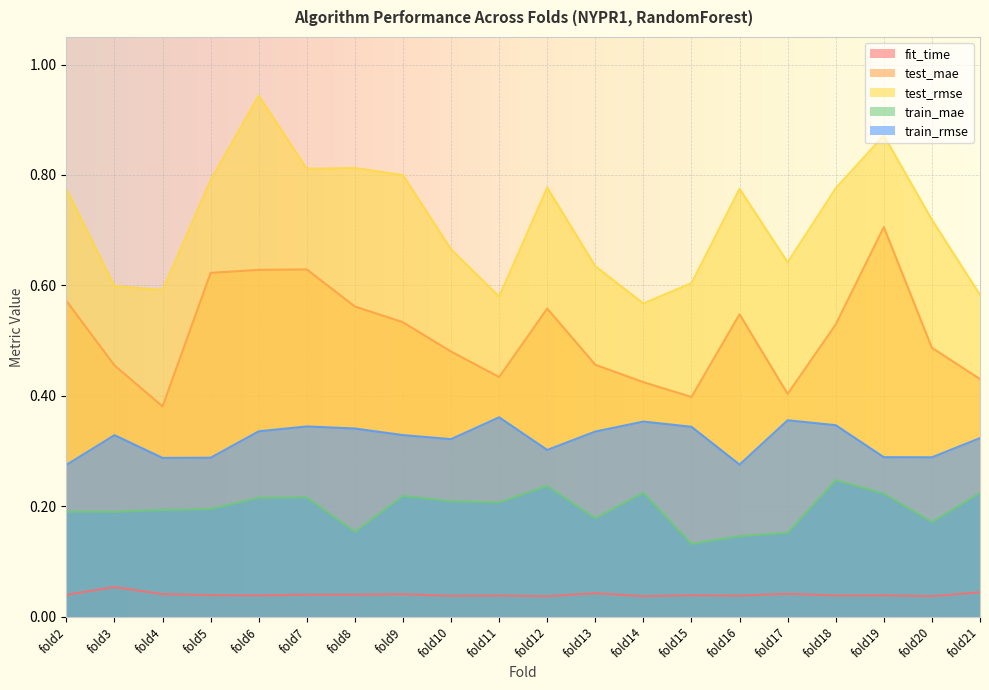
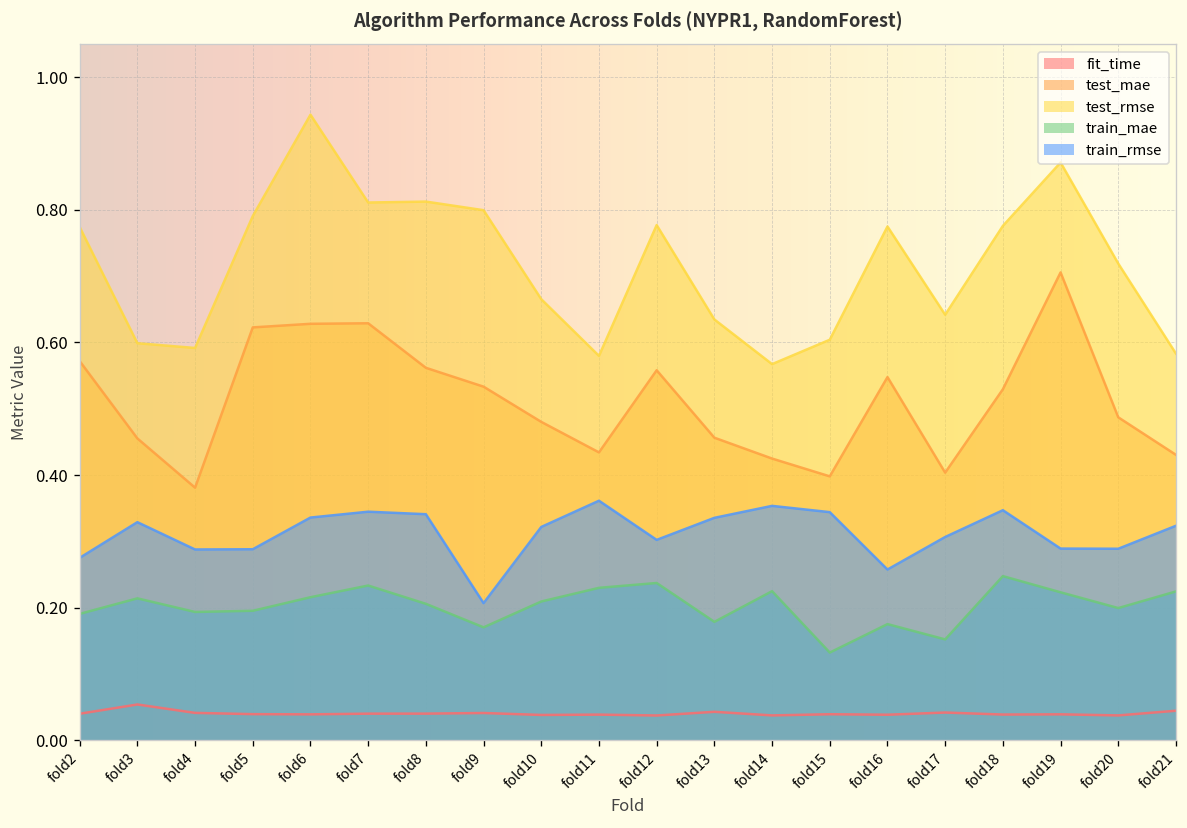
train_mae, fold3: 0.19 -> 0.21
train_mae, fold7: 0.22 -> 0.23
train_mae, fold8: 0.15 -> 0.21
train_mae, fold9: 0.22 -> 0.17
train_rmse, fold9: 0.33 -> 0.21
train_mae, fold11: 0.21 -> 0.23
train_mae, fold16: 0.15 -> 0.17
train_rmse, fold16: 0.28 -> 0.26
train_rmse, fold17: 0.36 -> 0.31
train_mae, fold20: 0.17 -> 0.20
